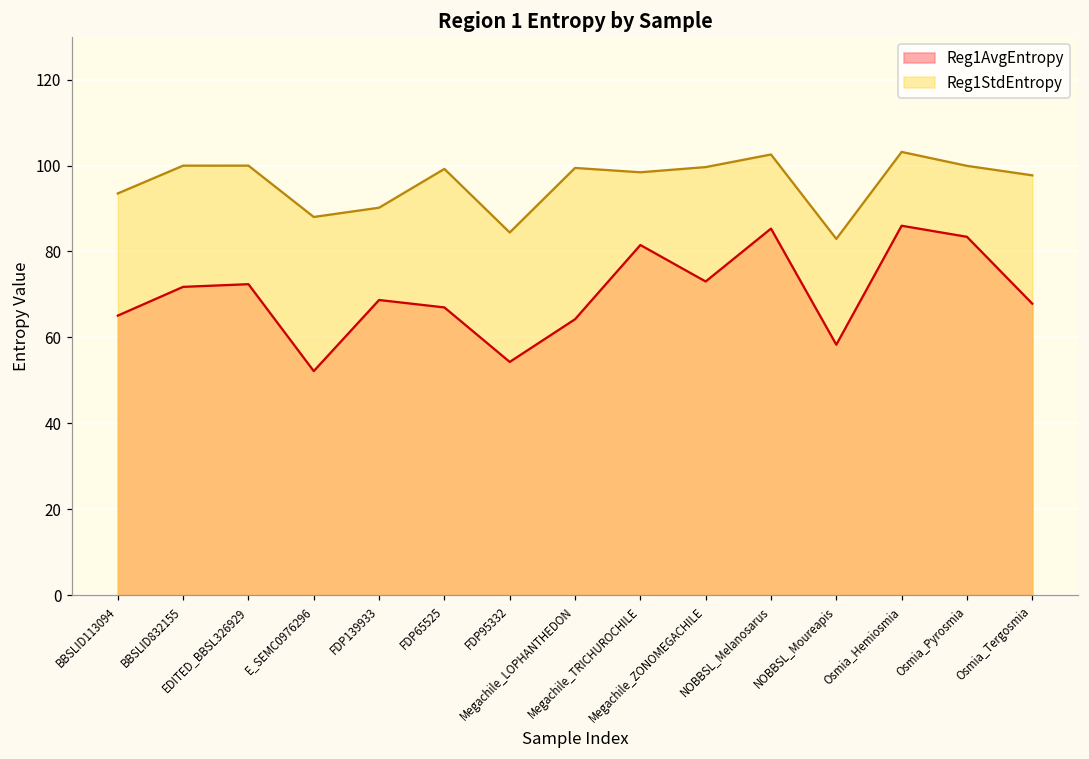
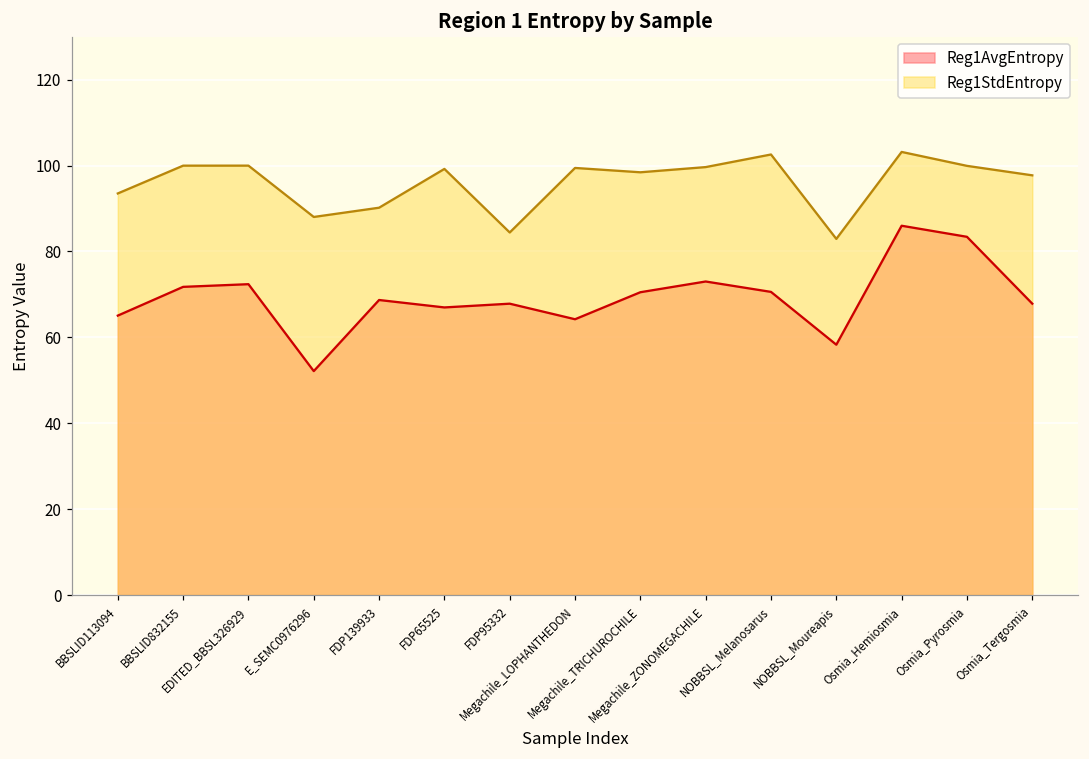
Reg1AvgEntropy, FDP95332: 54 -> 68
Reg1AvgEntropy, Megachile_TRICHUROCHILE: 81 -> 71
Reg1AvgEntropy, NOBBSL_Melanosarus: 85 -> 71
